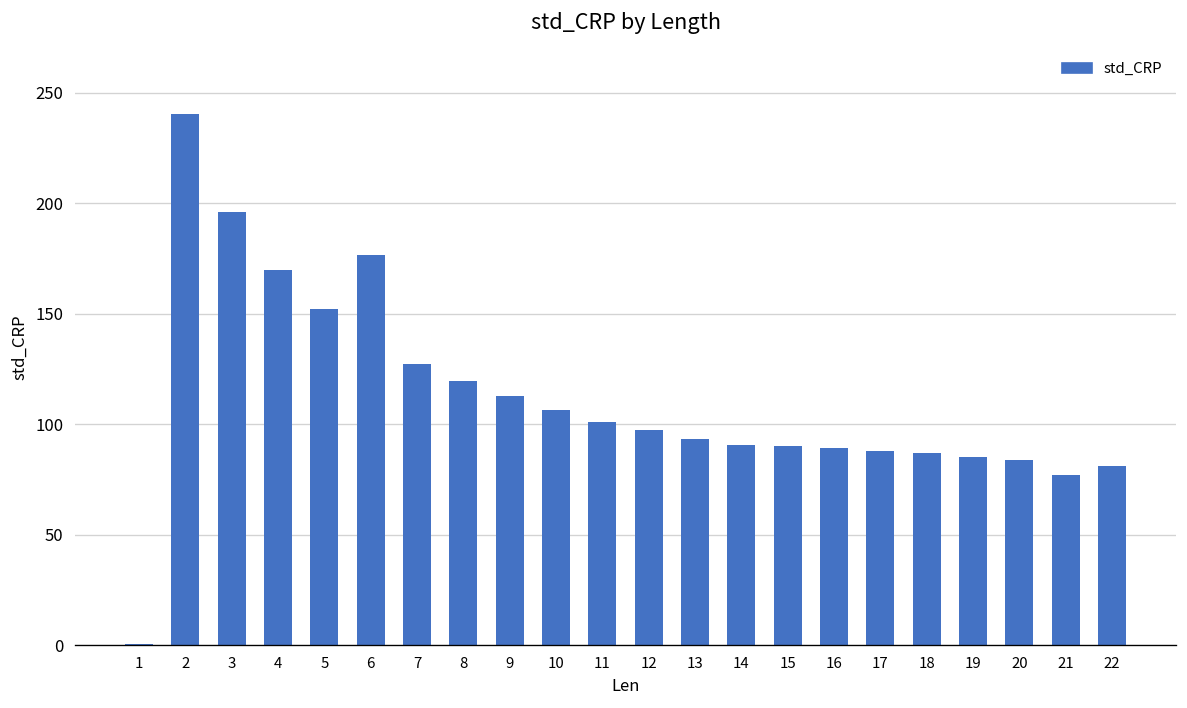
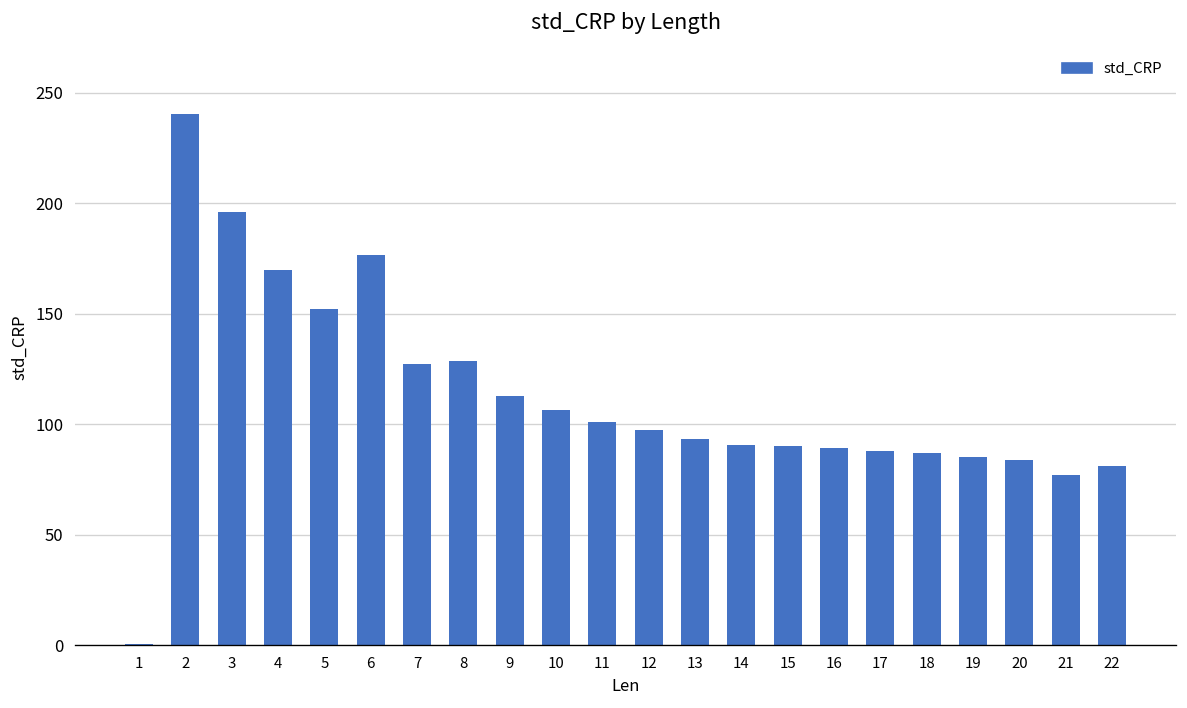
8: 119 -> 129
